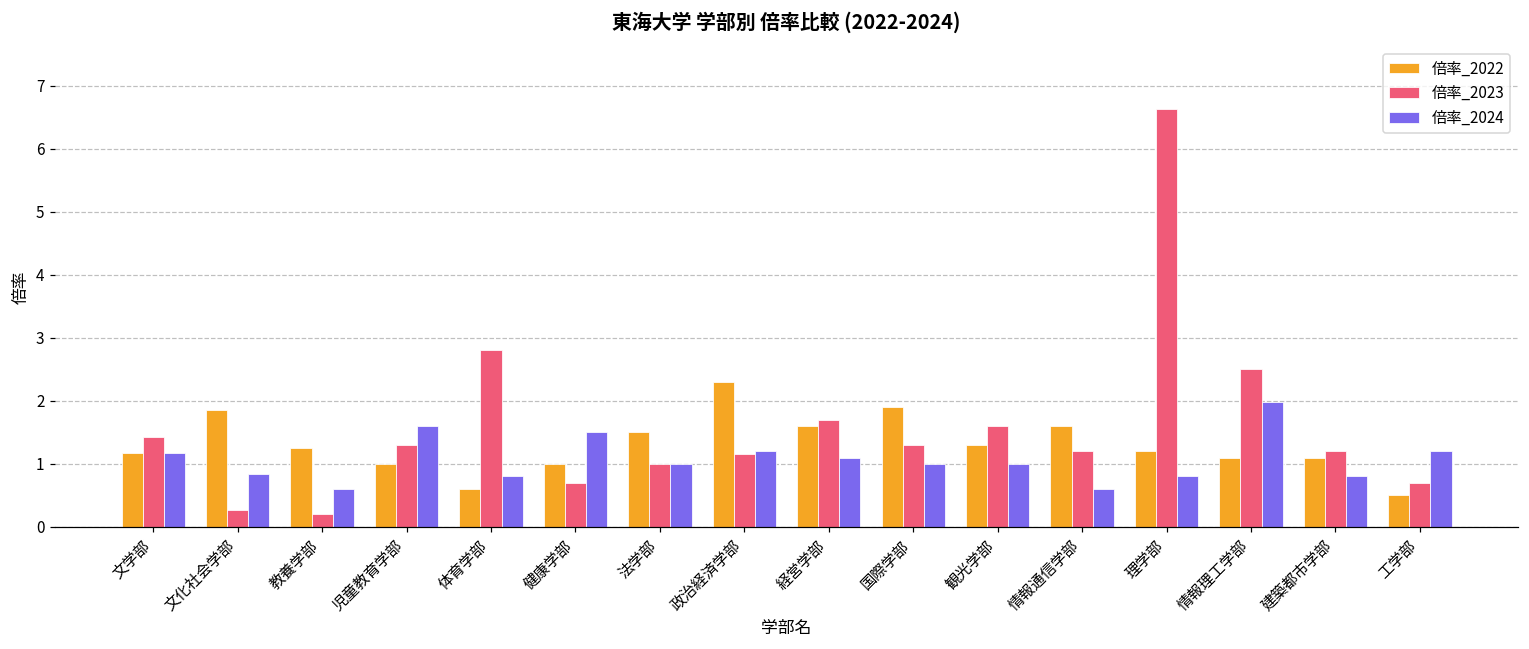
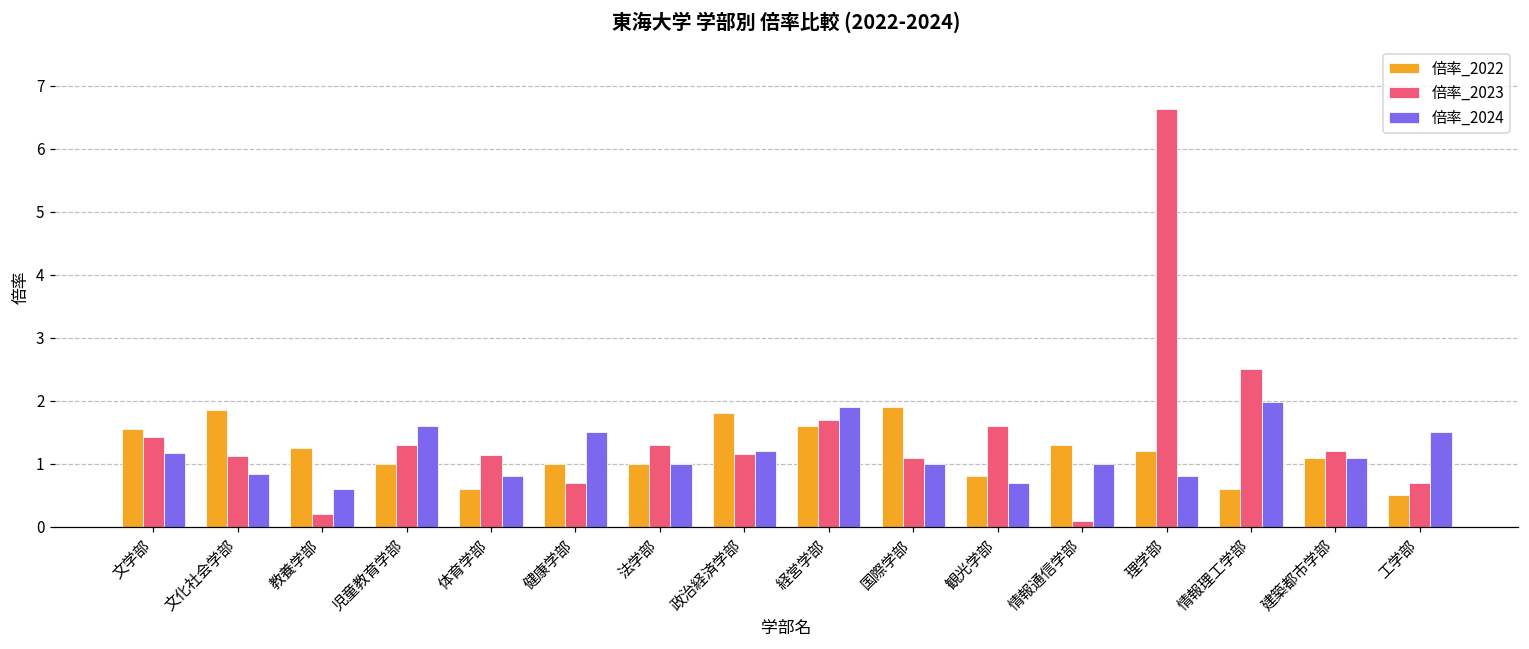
倍率_2022, 文学部: 1.2 -> 1.6
倍率_2023, 文化社会学部: 0.3 -> 1.1
倍率_2023, 体育学部: 2.8 -> 1.1
倍率_2022, 法学部: 1.5 -> 1.0
倍率_2023, 法学部: 1.0 -> 1.3
倍率_2022, 政治経済学部: 2.3 -> 1.8
倍率_2024, 経営学部: 1.1 -> 1.9
倍率_2023, 国際学部: 1.3 -> 1.1
倍率_2022, 観光学部: 1.3 -> 0.8
倍率_2024, 観光学部: 1.0 -> 0.7
倍率_2022, 情報通信学部: 1.6 -> 1.3
倍率_2023, 情報通信学部: 1.2 -> 0.1
倍率_2024, 情報通信学部: 0.6 -> 1.0
倍率_2022, 情報理工学部: 1.1 -> 0.6
倍率_2024, 建築都市学部: 0.8 -> 1.1
倍率_2024, 工学部: 1.2 -> 1.5
